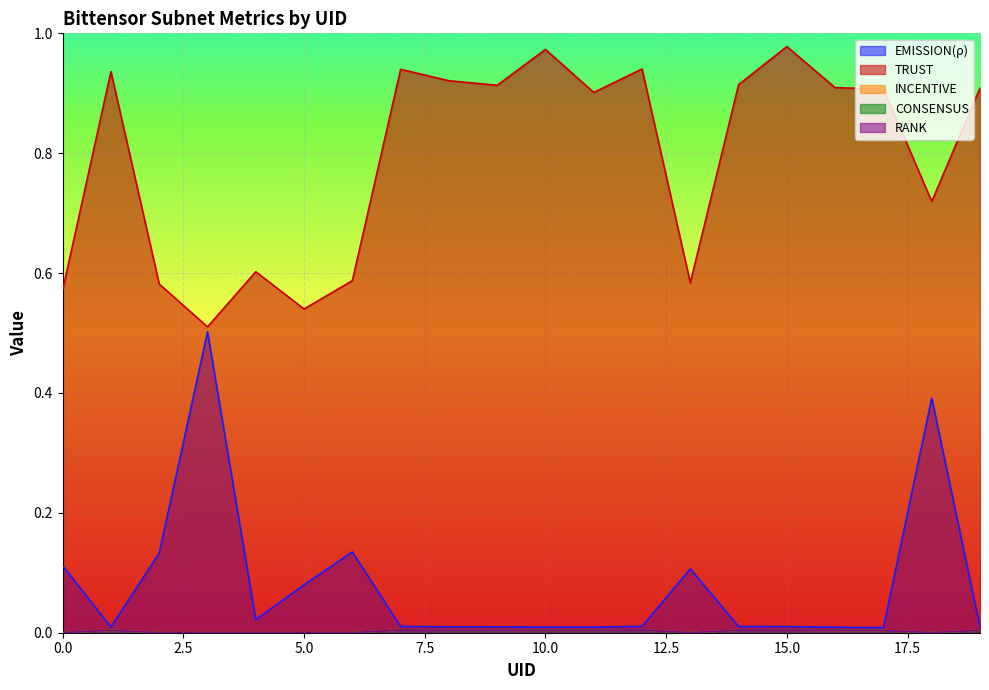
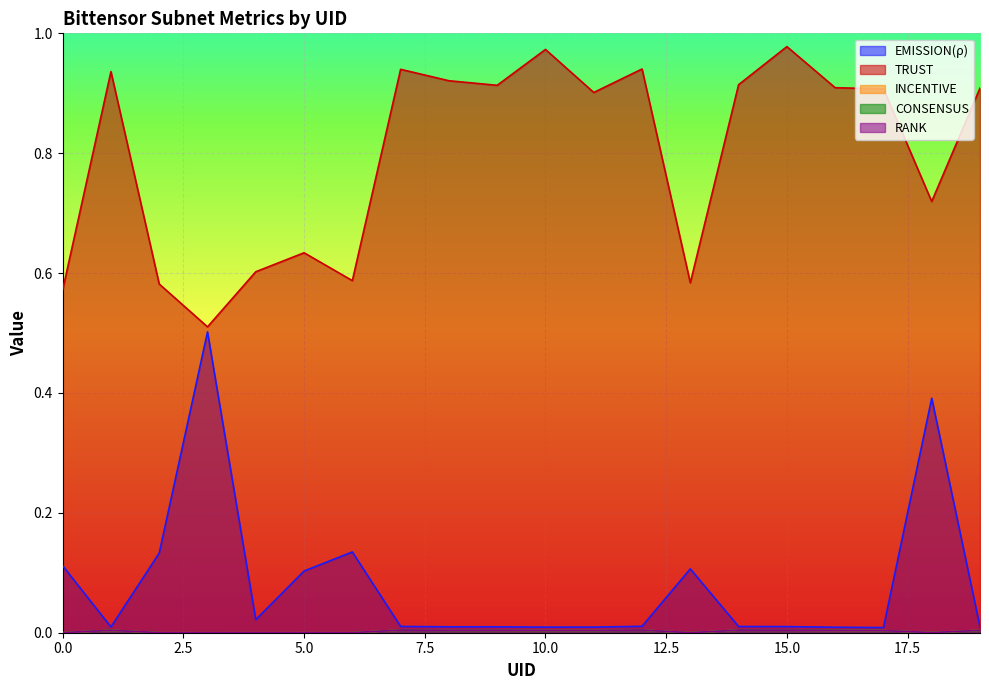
EMISSION(ρ), 5.0: 0.08 -> 0.10
TRUST, 5.0: 0.54 -> 0.63
